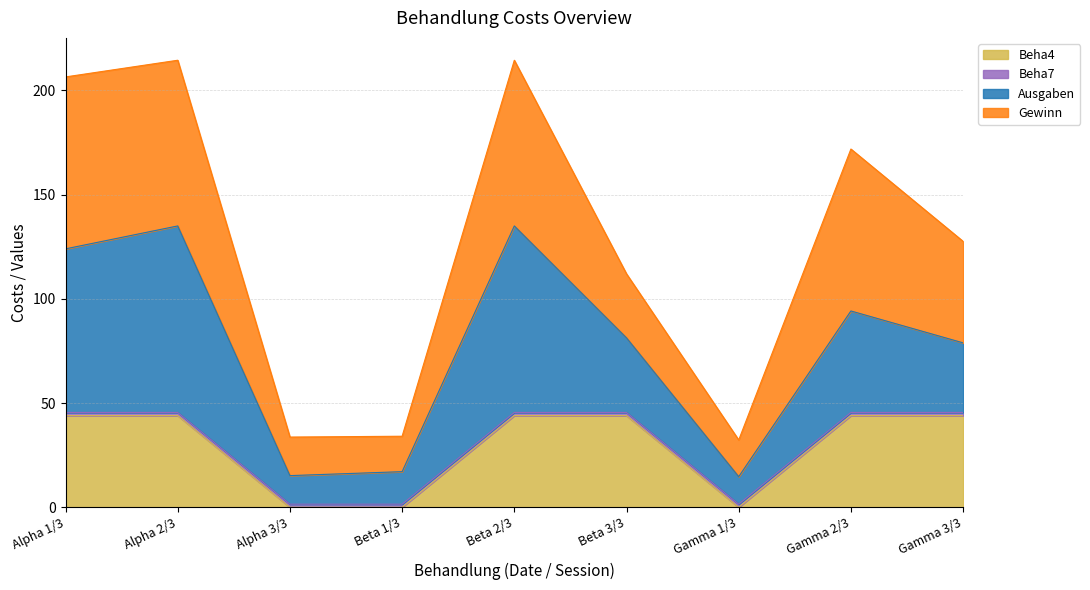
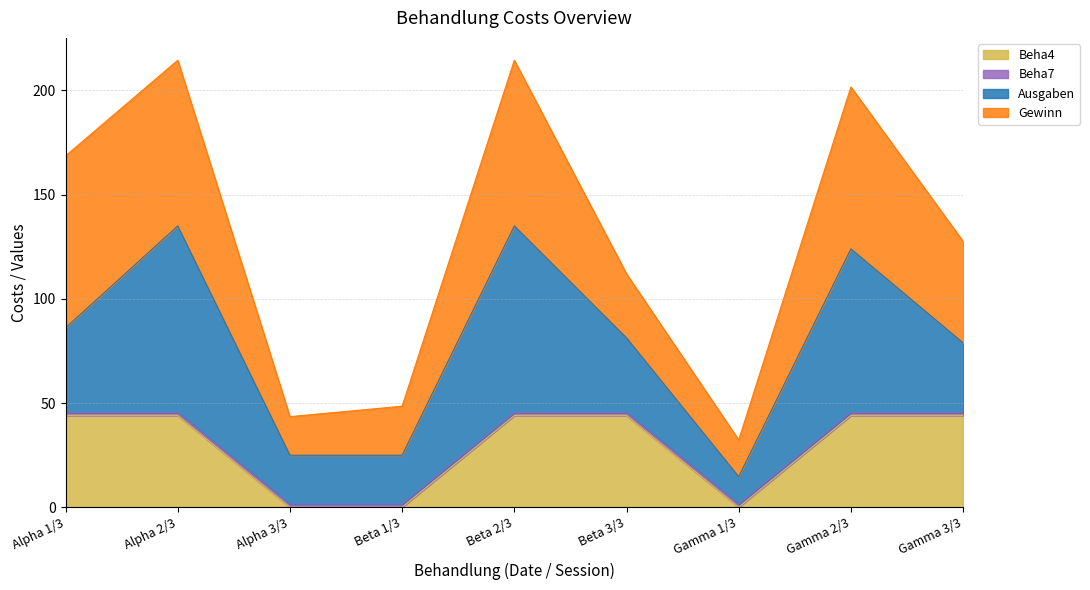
Ausgaben, Alpha 1/3: 79 -> 41
Ausgaben, Alpha 3/3: 14 -> 24
Ausgaben, Beta 1/3: 16 -> 24
Gewinn, Beta 1/3: 17 -> 24
Ausgaben, Gamma 2/3: 49 -> 79
